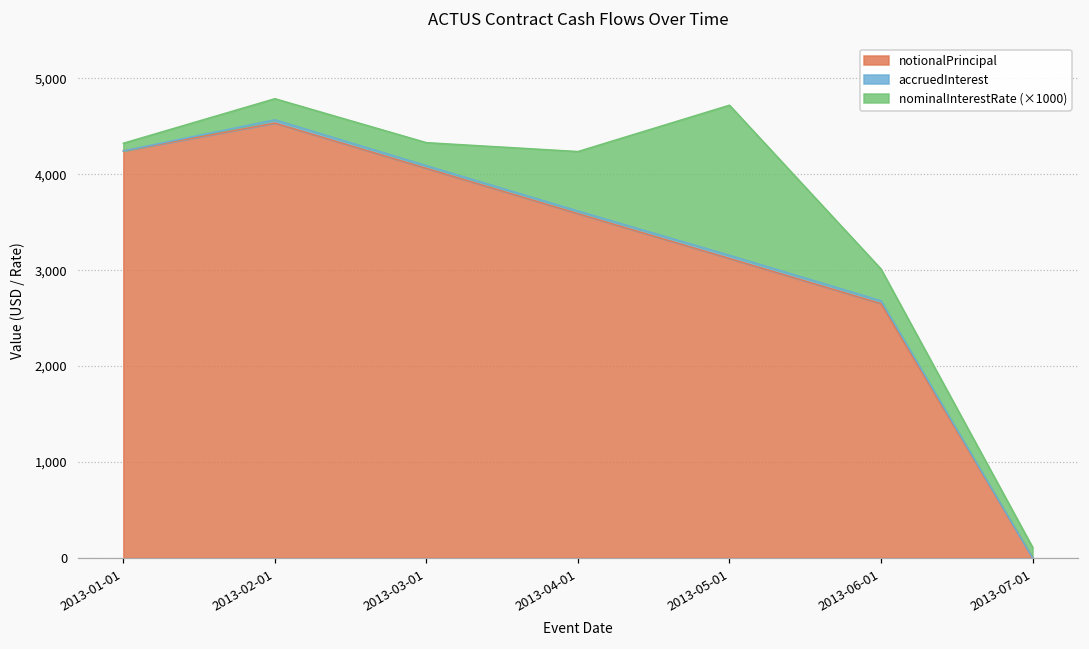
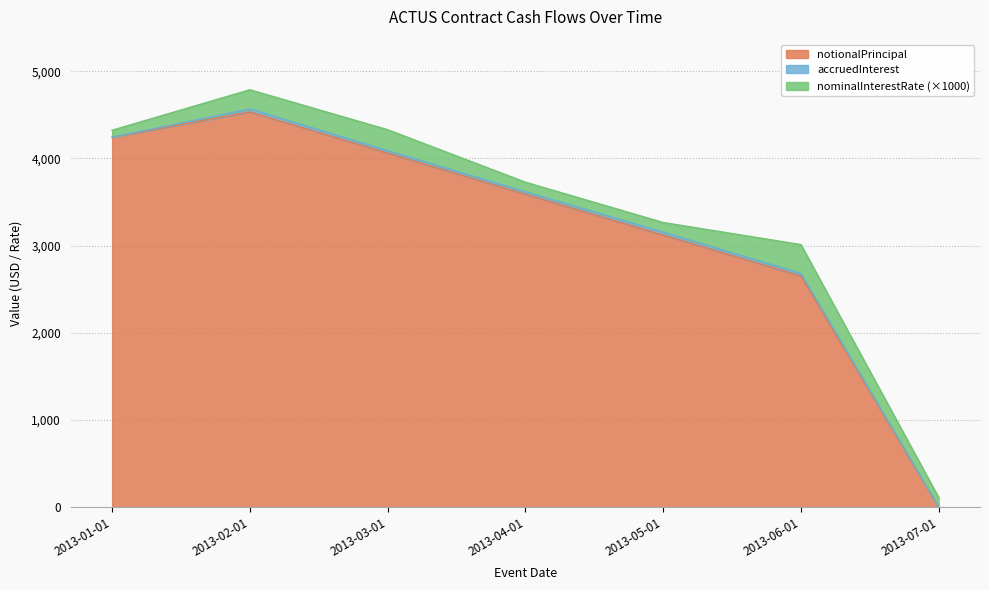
nominalInterestRate (×1000), 2013-04-01: 600 -> 100
nominalInterestRate (×1000), 2013-05-01: 1,600 -> 100
